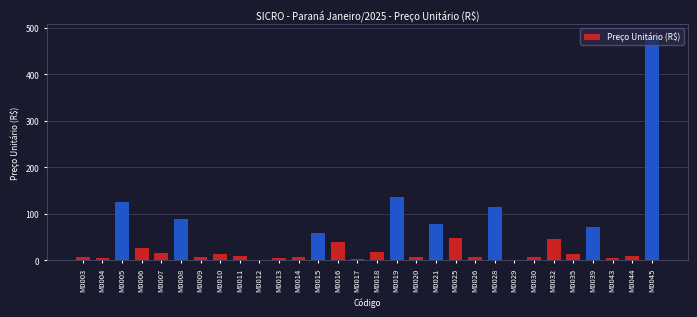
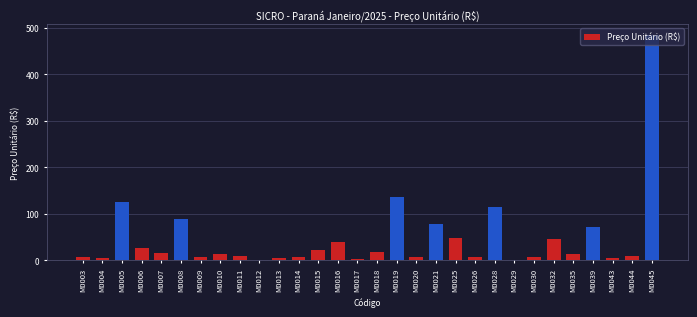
M0015: 60 -> 20
